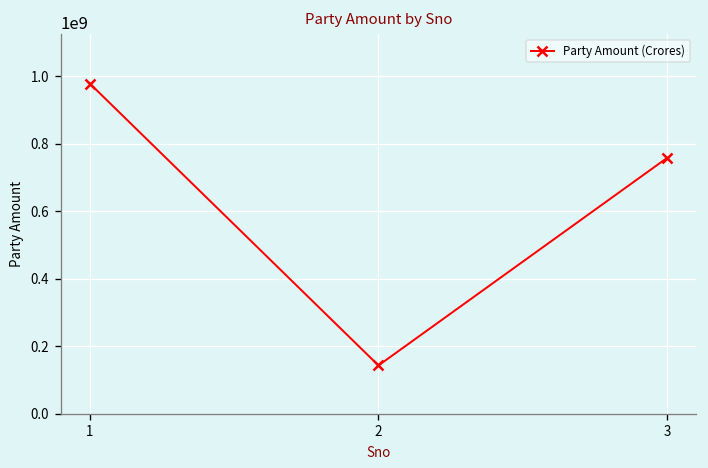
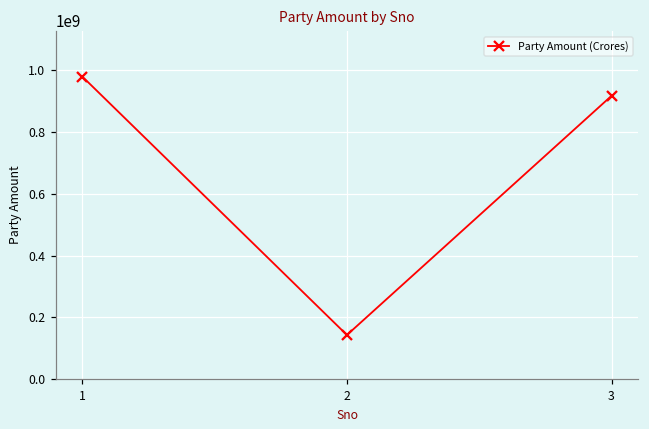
3: 760000000 -> 920000000
